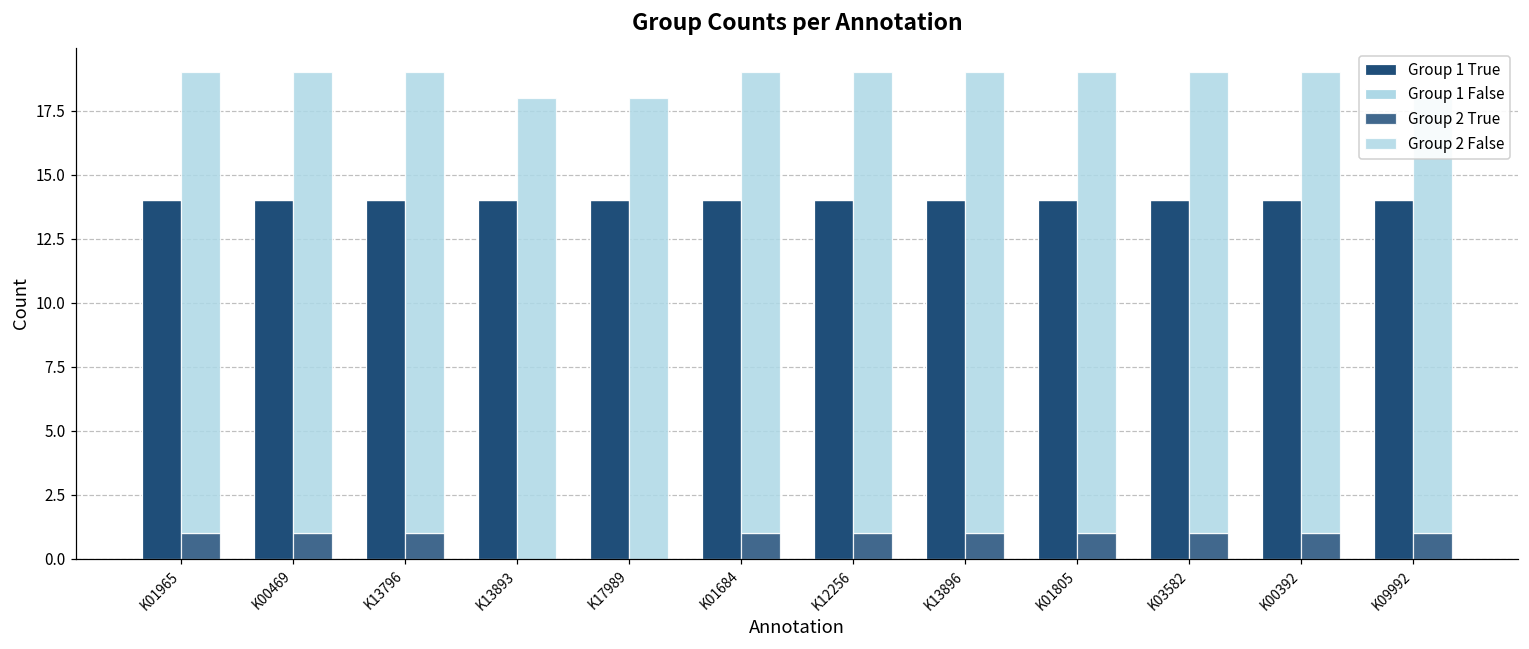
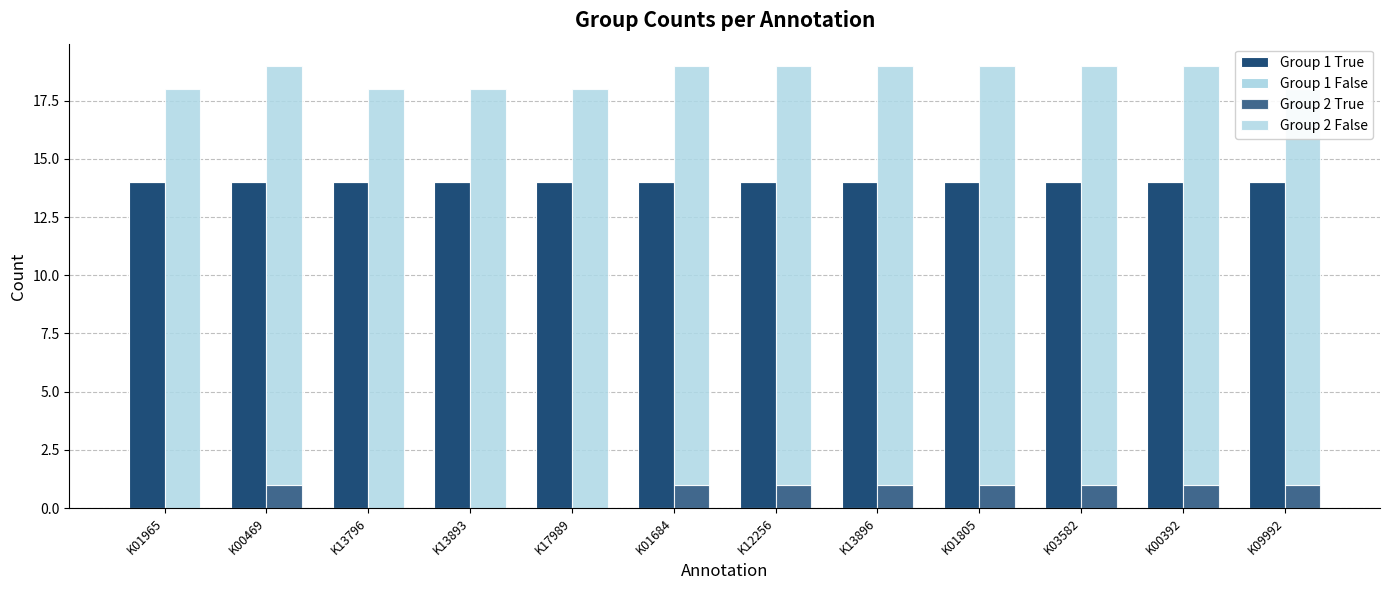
Group 2 True, K01965: 1 -> 0
Group 2 True, K13796: 1 -> 0
